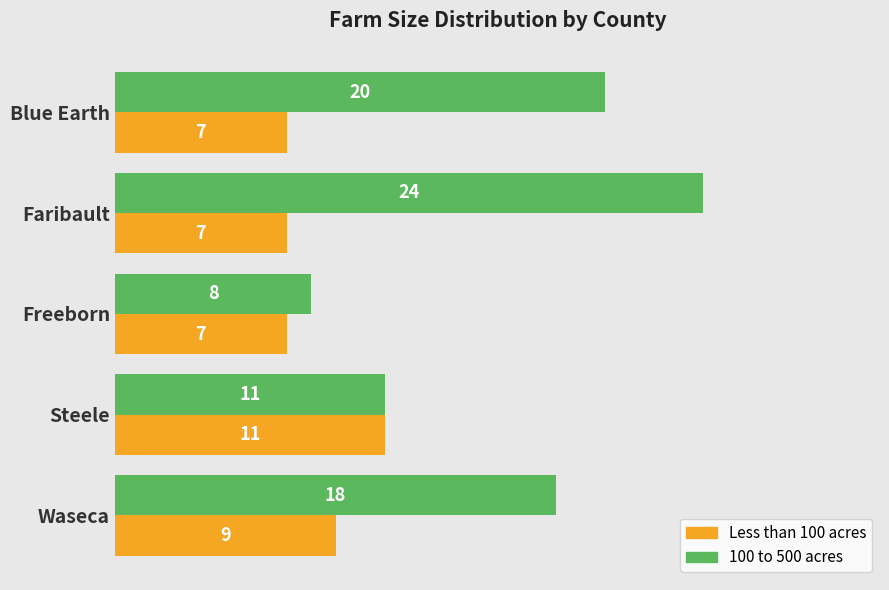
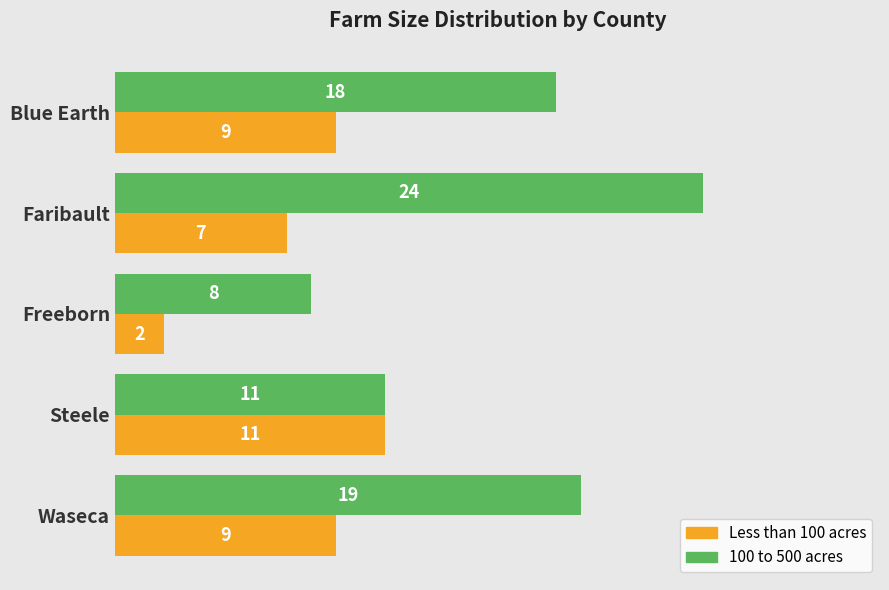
100 to 500 acres, Blue Earth: 20 -> 18
Less than 100 acres, Blue Earth: 7 -> 9
Less than 100 acres, Freeborn: 7 -> 2
100 to 500 acres, Waseca: 18 -> 19
